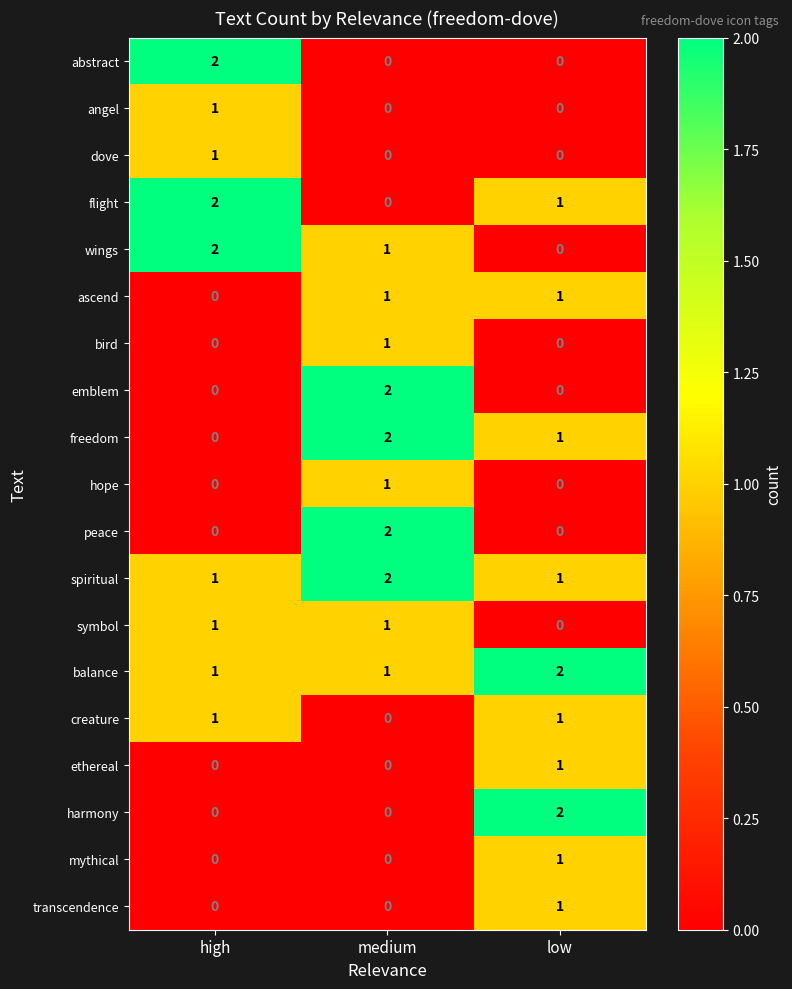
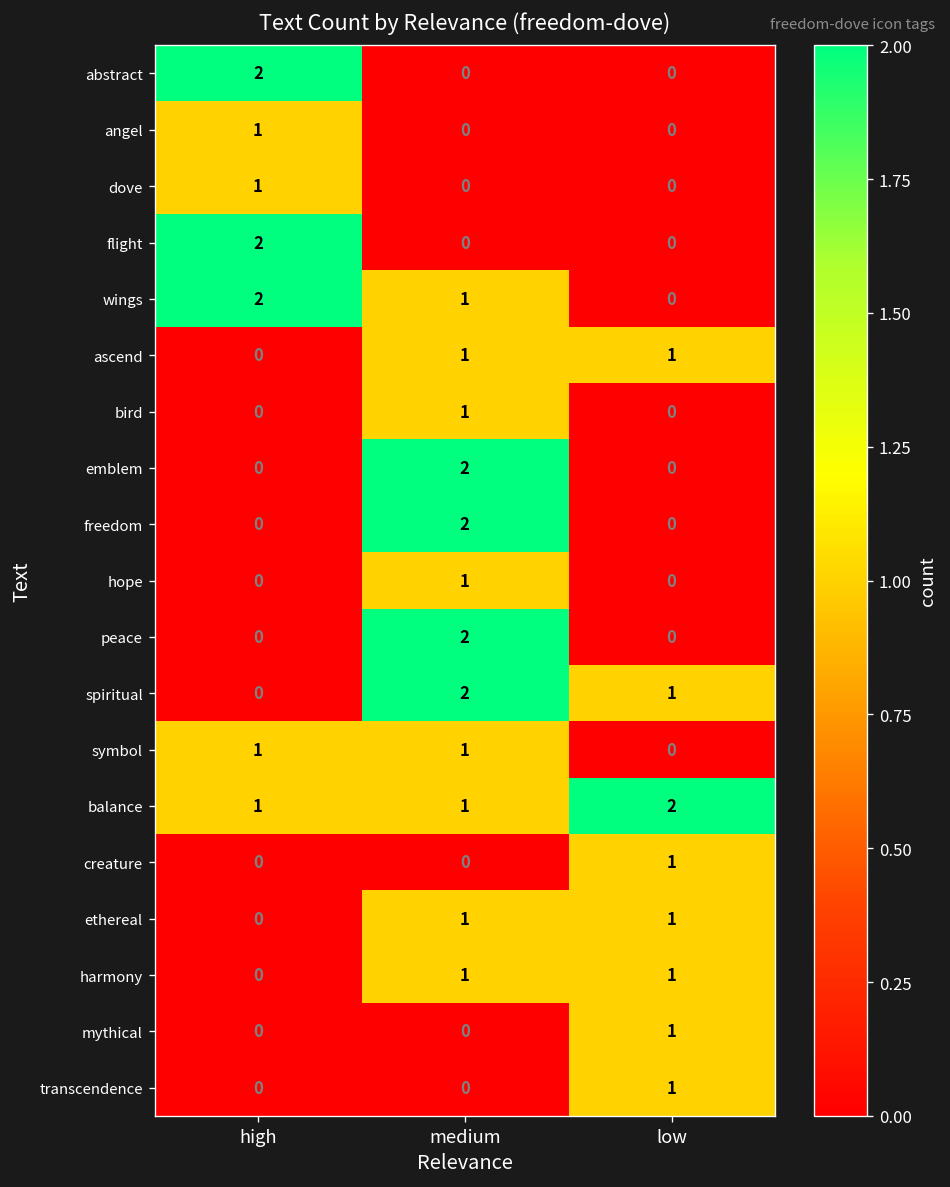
flight, low: 1 -> 0
freedom, low: 1 -> 0
spiritual, high: 1 -> 0
creature, high: 1 -> 0
ethereal, medium: 0 -> 1
harmony, medium: 0 -> 1
harmony, low: 2 -> 1
